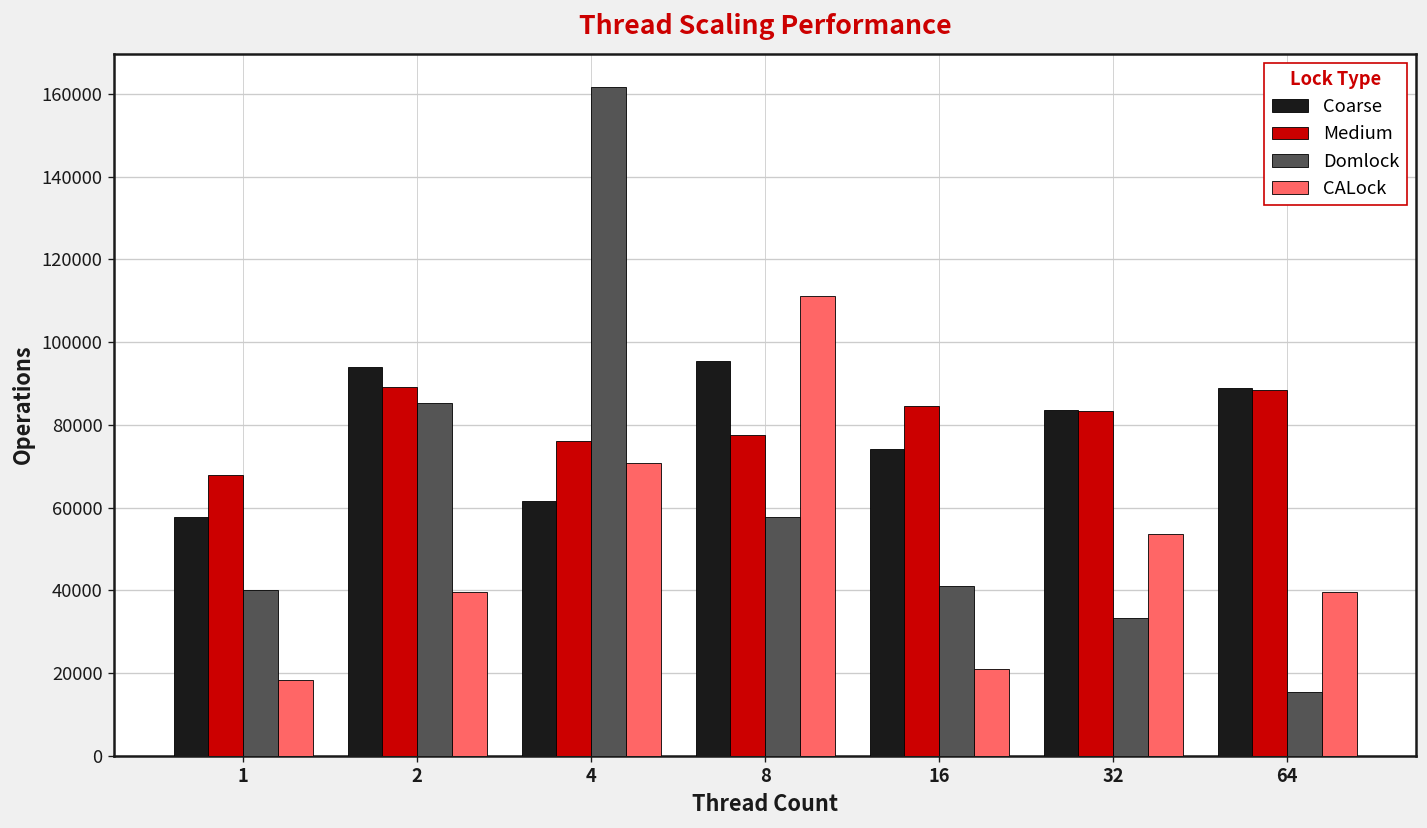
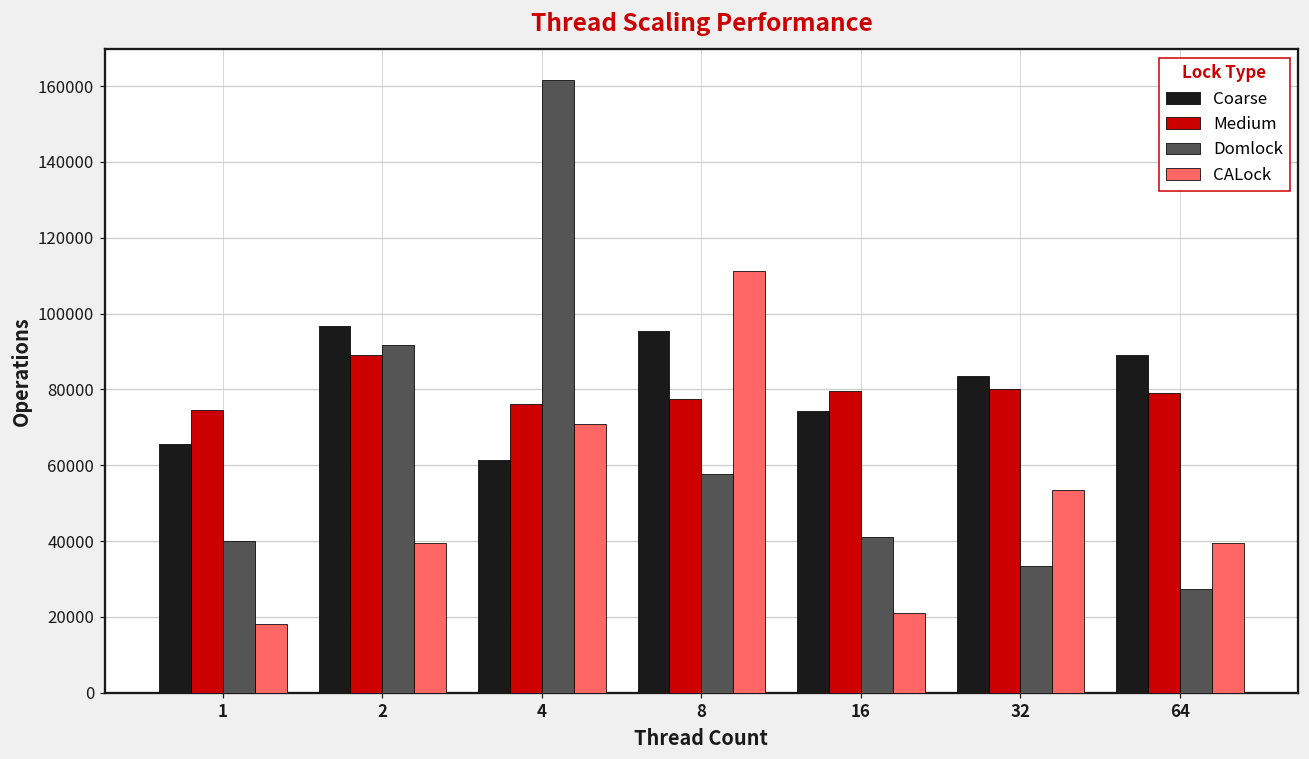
Coarse, 1: 58000 -> 66000
Medium, 1: 68000 -> 74000
Coarse, 2: 94000 -> 97000
Domlock, 2: 85000 -> 92000
Medium, 16: 85000 -> 80000
Medium, 32: 83000 -> 80000
Medium, 64: 89000 -> 79000
Domlock, 64: 15000 -> 27000
